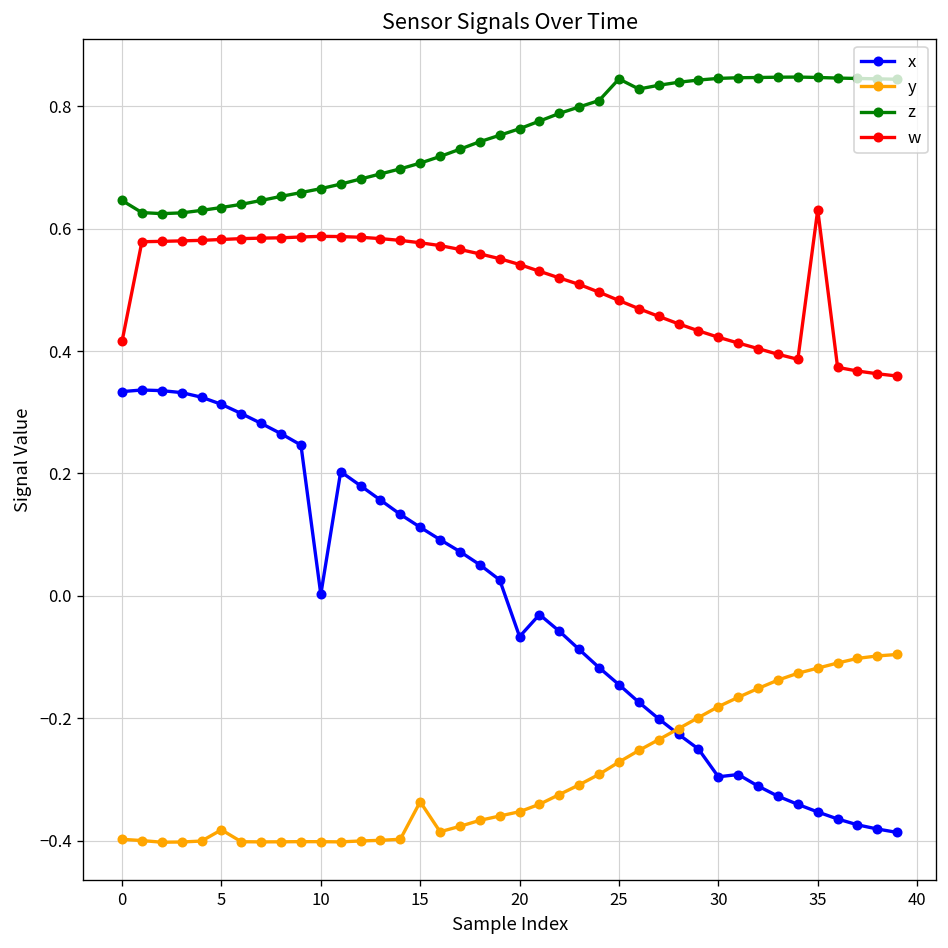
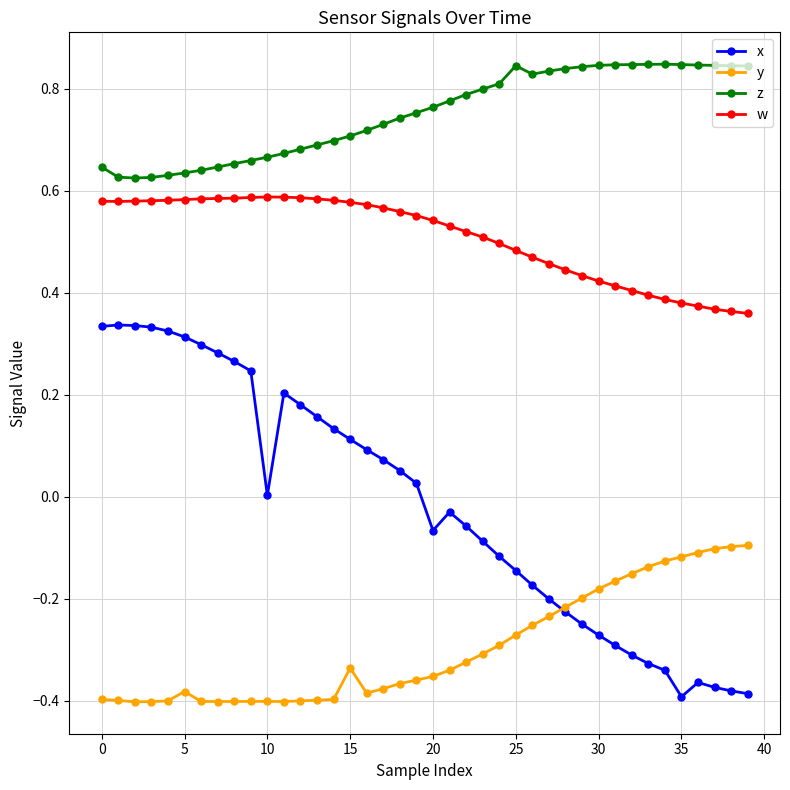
w, 0: 0.42 -> 0.58
x, 30: -0.30 -> -0.27
x, 35: -0.35 -> -0.39
w, 35: 0.63 -> 0.38
